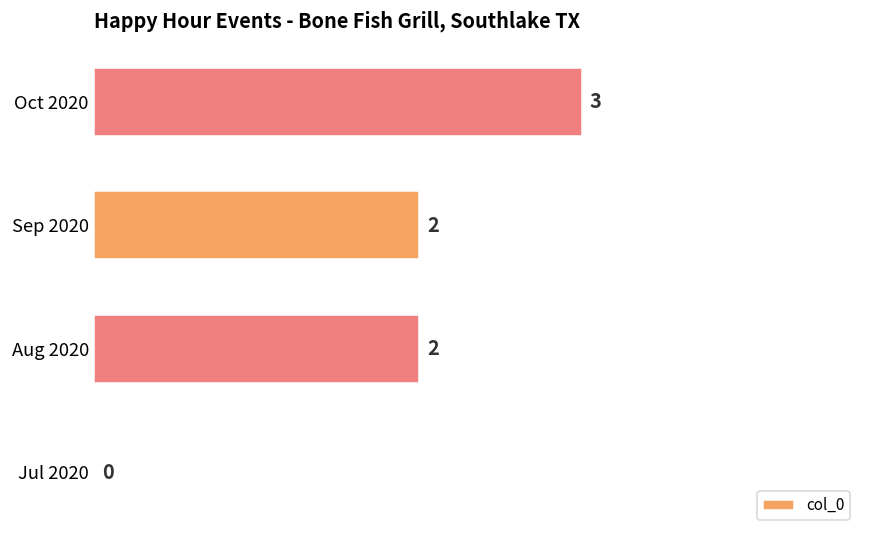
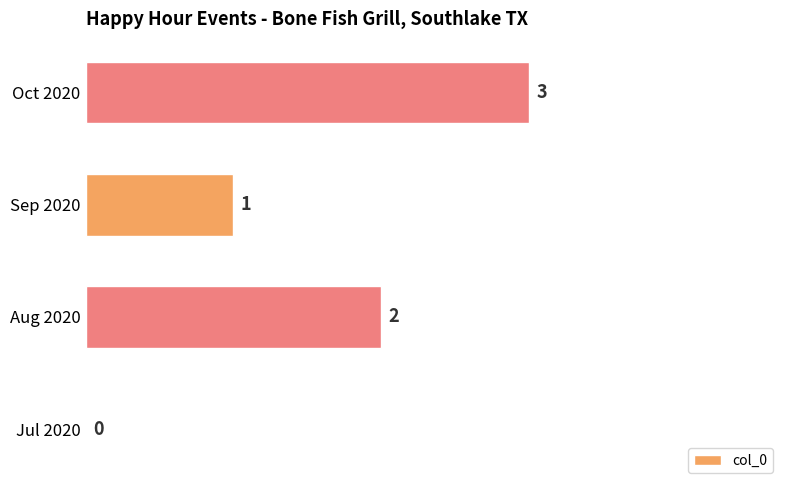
Sep 2020: 2 -> 1
